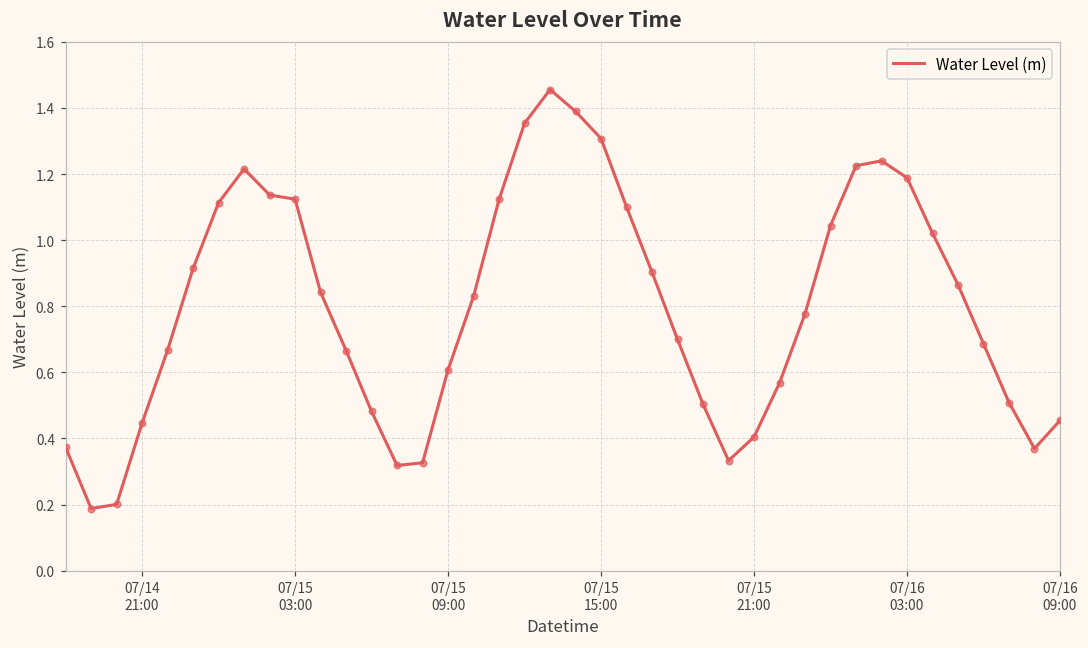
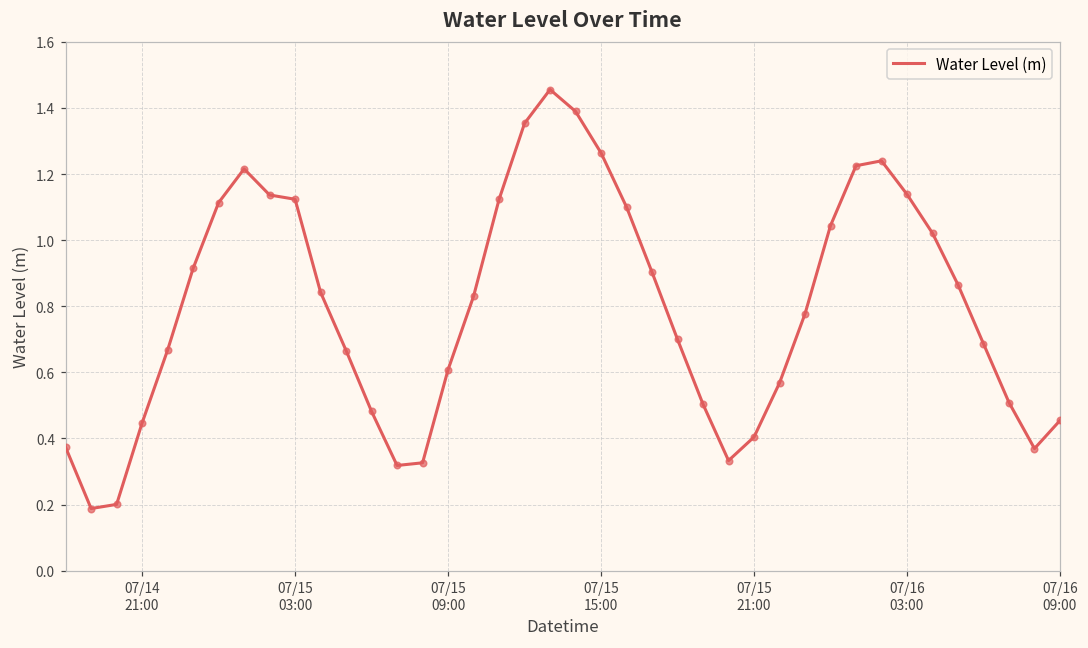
07/15 15:00: 1.31 -> 1.26
07/16 03:00: 1.19 -> 1.14
